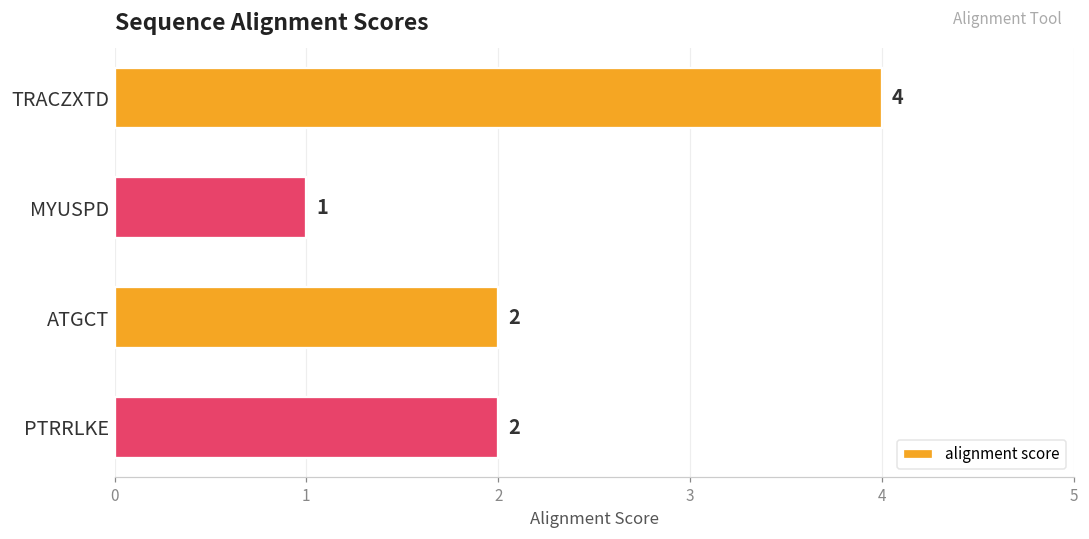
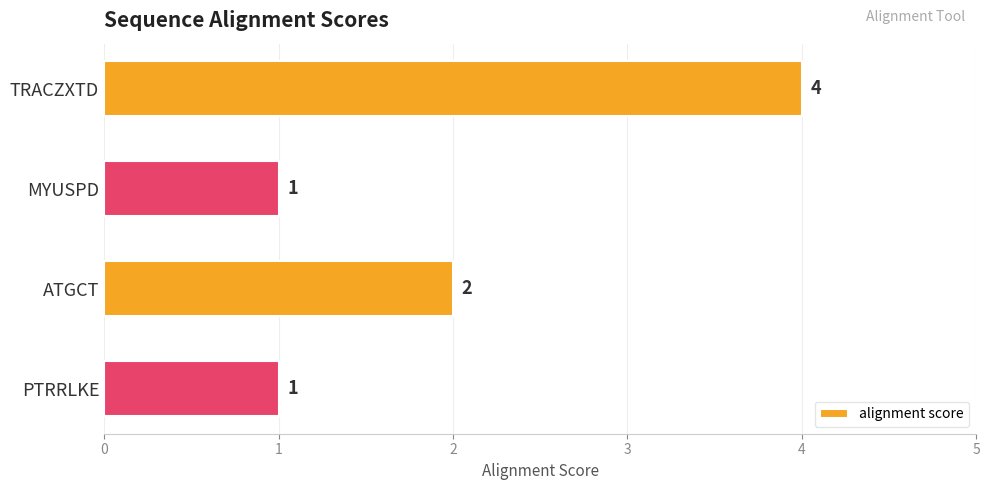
PTRRLKE: 2 -> 1
